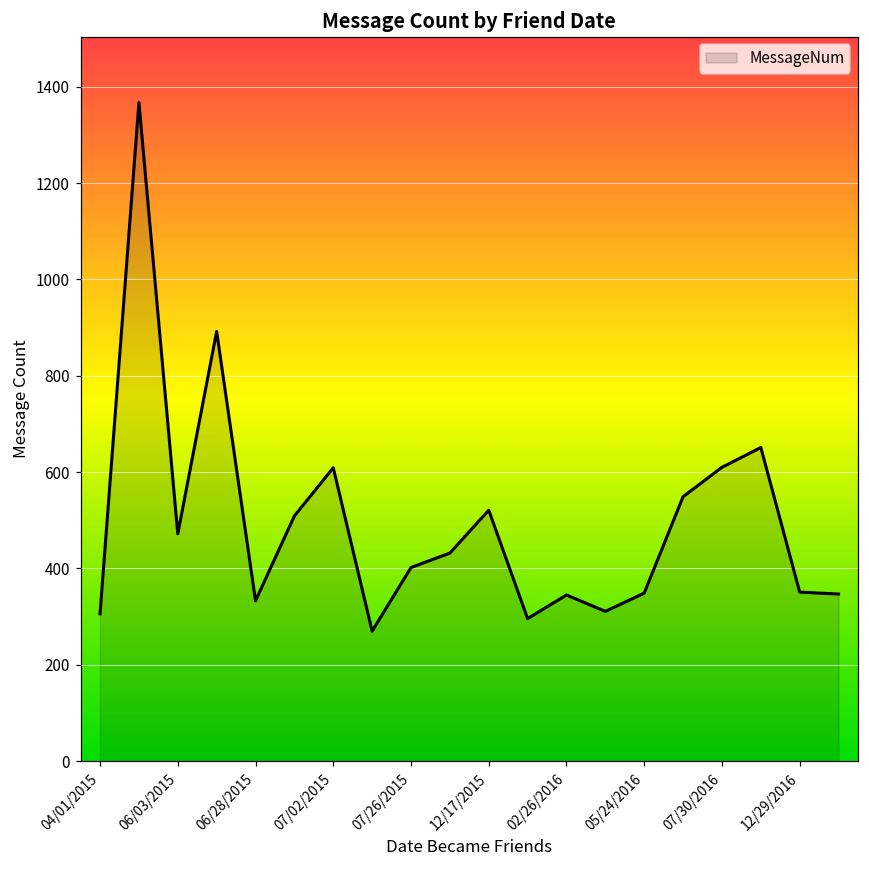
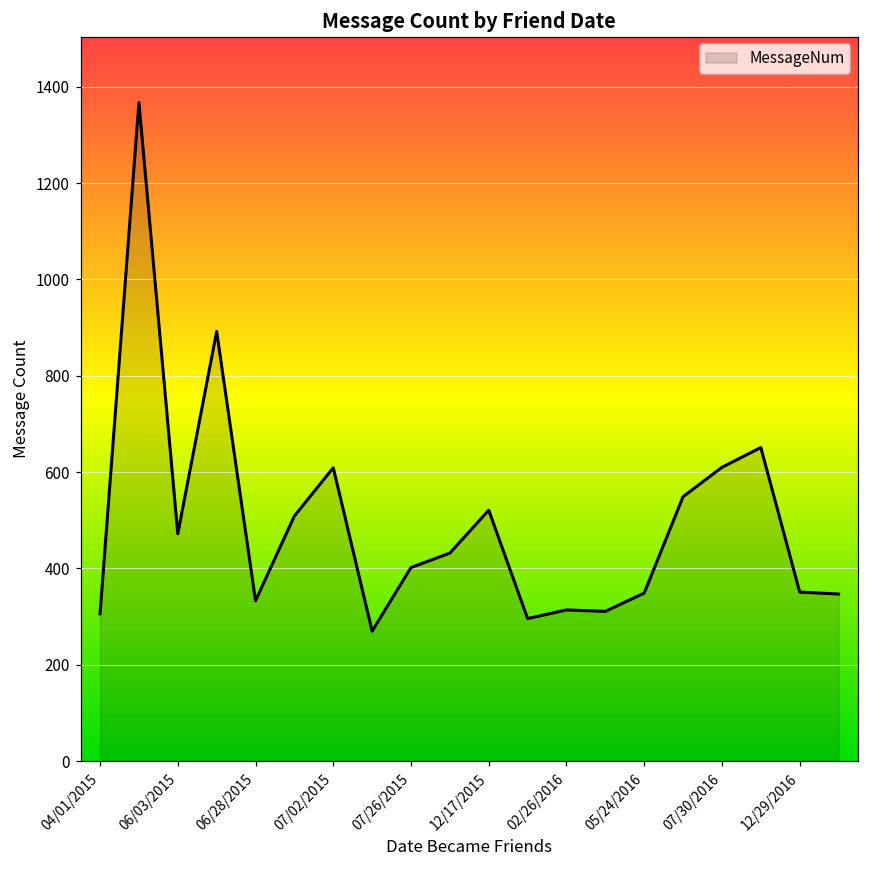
02/26/2016: 350 -> 310
